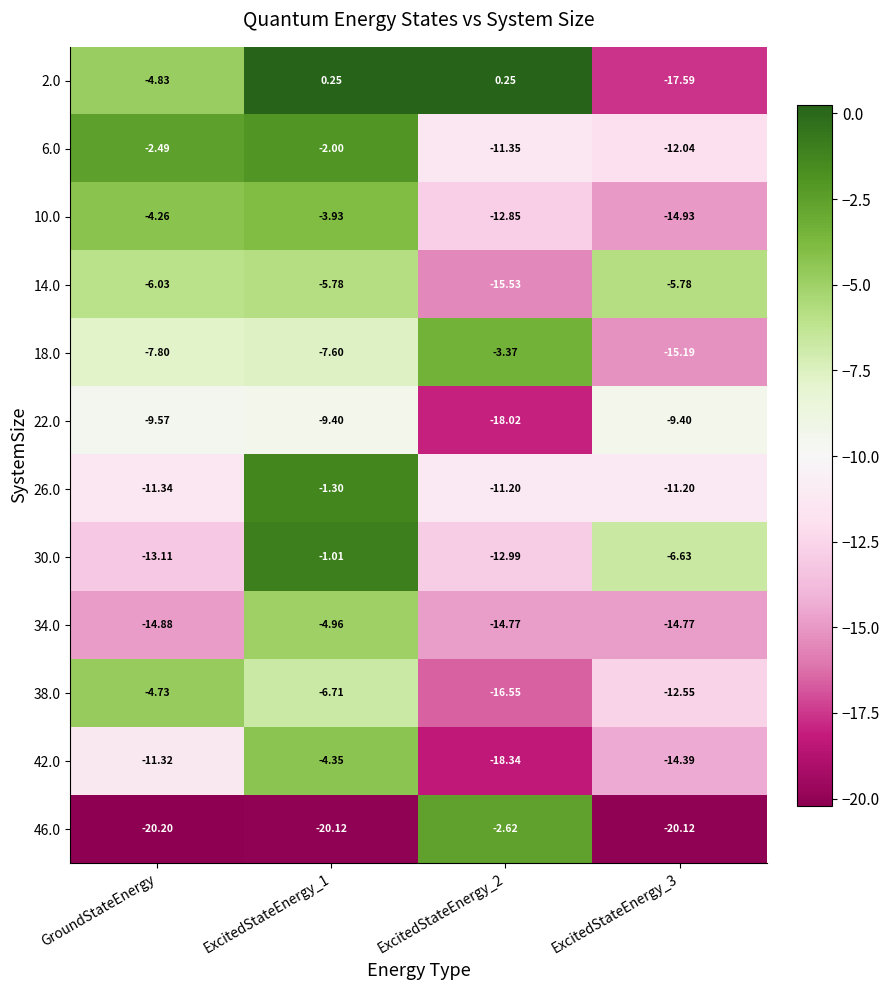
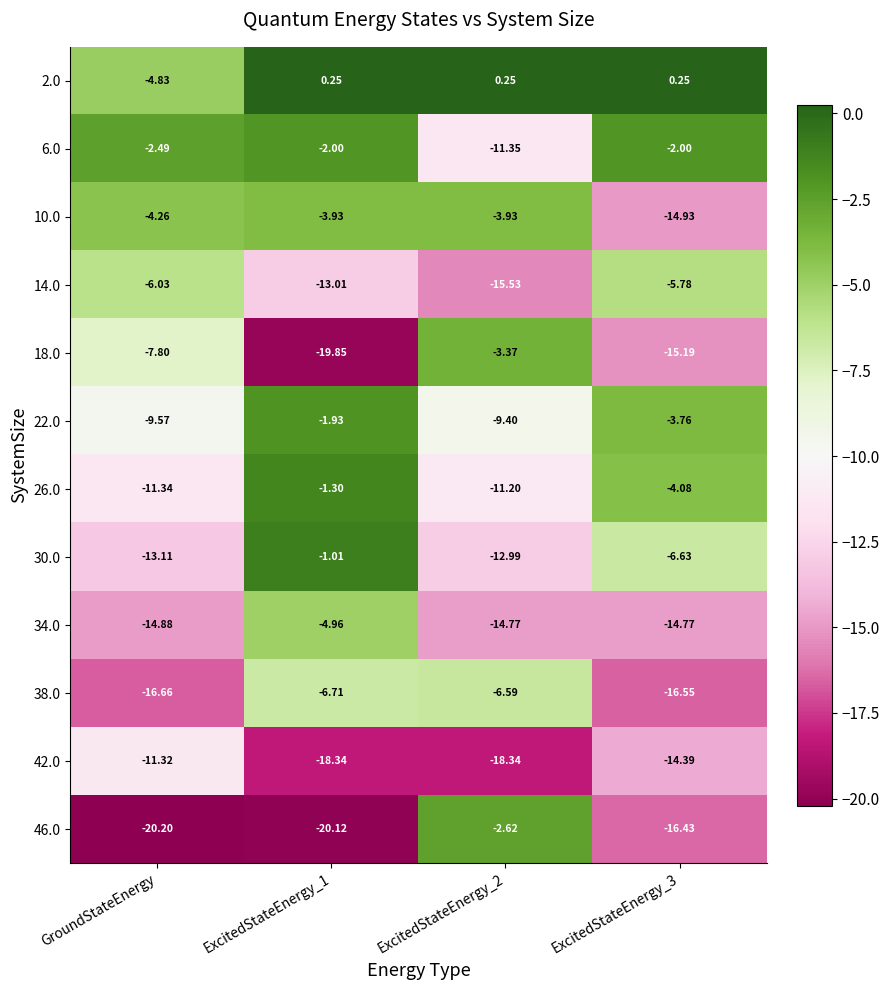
2.0, ExcitedStateEnergy_3: -17.59 -> 0.25
6.0, ExcitedStateEnergy_3: -12.04 -> -2.00
10.0, ExcitedStateEnergy_2: -12.85 -> -3.93
14.0, ExcitedStateEnergy_1: -5.78 -> -13.01
18.0, ExcitedStateEnergy_1: -7.60 -> -19.85
22.0, ExcitedStateEnergy_1: -9.40 -> -1.93
22.0, ExcitedStateEnergy_2: -18.02 -> -9.40
22.0, ExcitedStateEnergy_3: -9.40 -> -3.76
26.0, ExcitedStateEnergy_3: -11.20 -> -4.08
38.0, GroundStateEnergy: -4.73 -> -16.66
38.0, ExcitedStateEnergy_2: -16.55 -> -6.59
38.0, ExcitedStateEnergy_3: -12.55 -> -16.55
42.0, ExcitedStateEnergy_1: -4.35 -> -18.34
46.0, ExcitedStateEnergy_3: -20.12 -> -16.43
